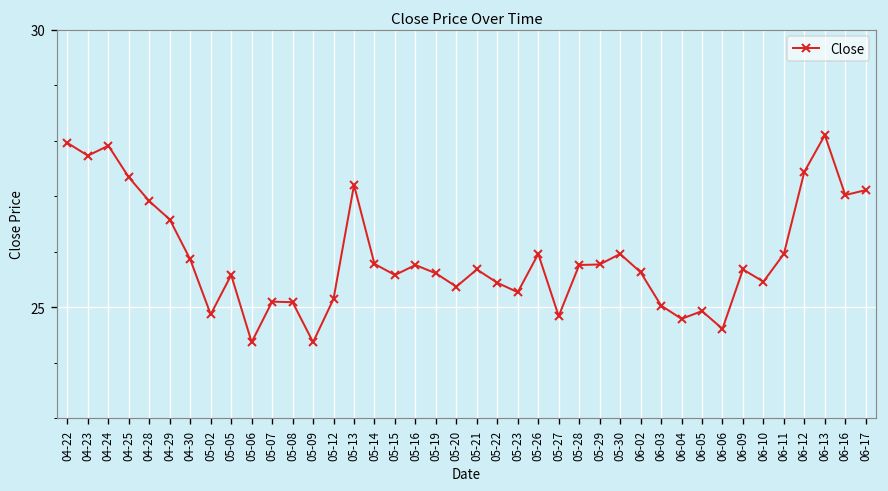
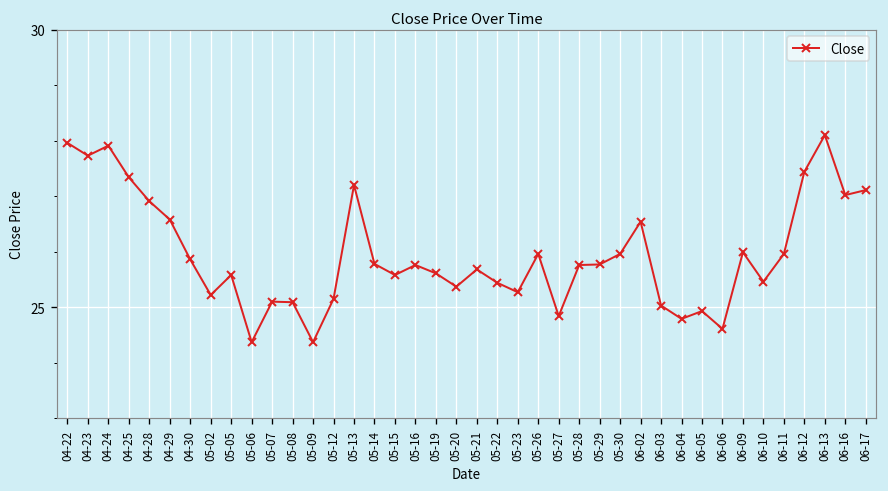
05-02: 24.9 -> 25.2
06-02: 25.6 -> 26.5
06-09: 25.7 -> 26.0
